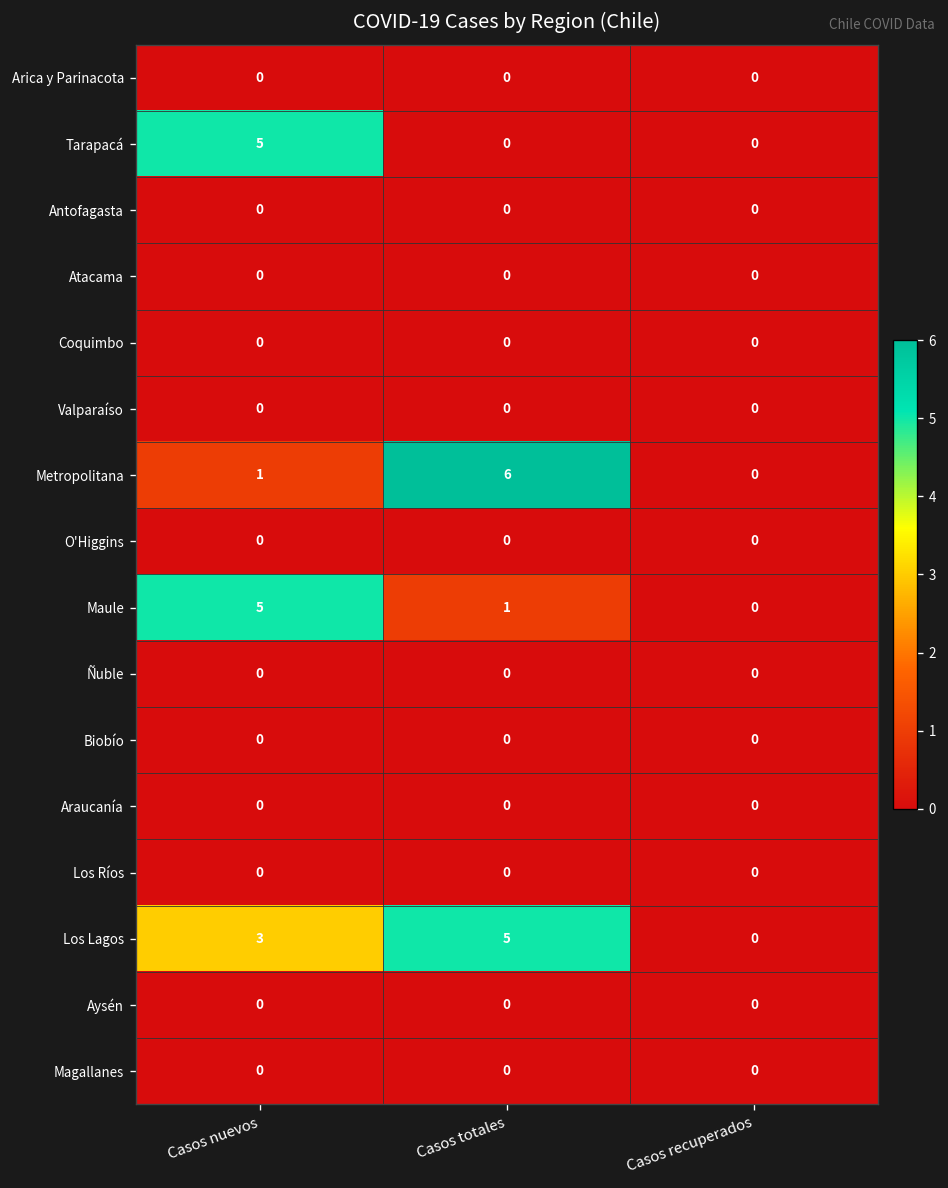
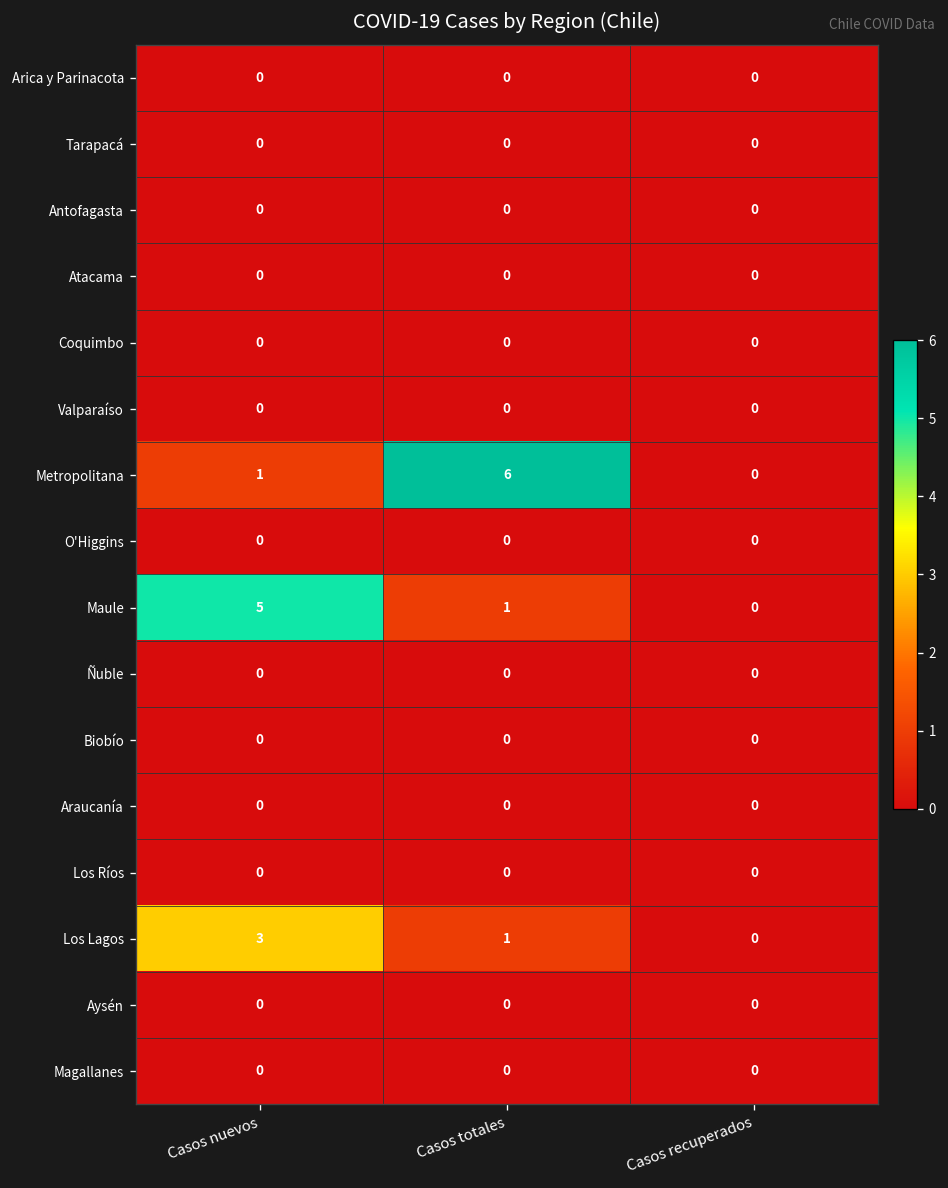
Tarapacá, Casos nuevos: 5 -> 0
Los Lagos, Casos totales: 5 -> 1
